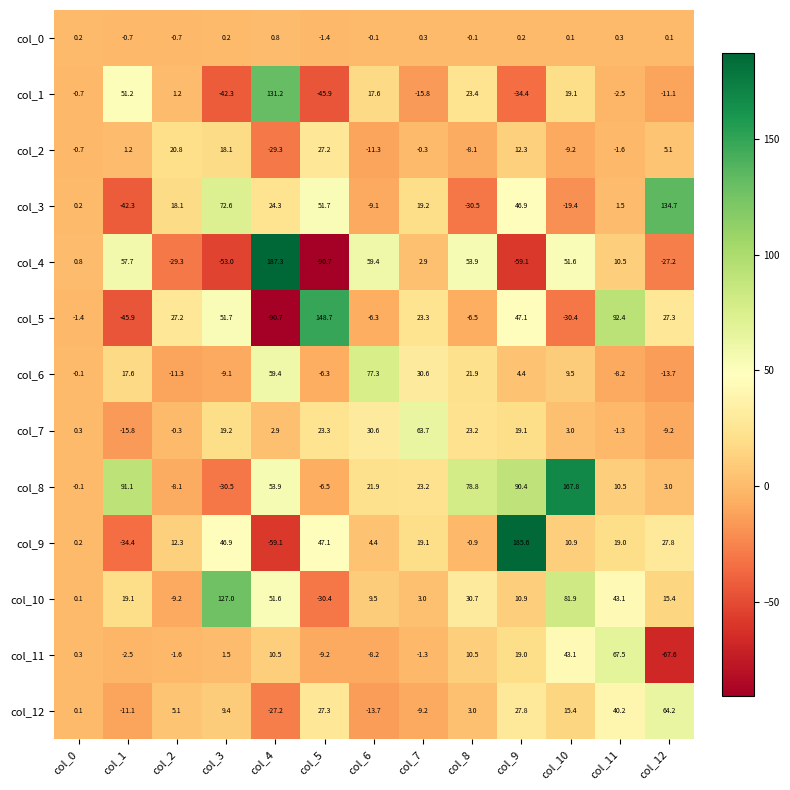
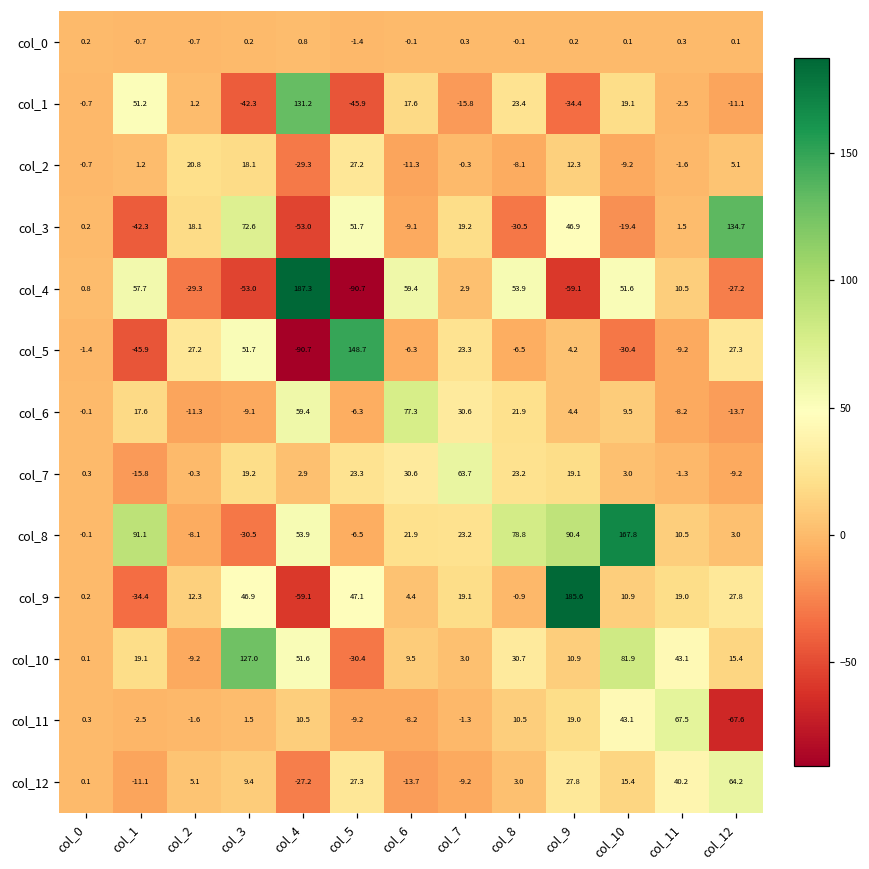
col_3, col_4: 24.3 -> -53.0
col_5, col_9: 47.1 -> 4.2
col_5, col_11: 92.4 -> -9.2
